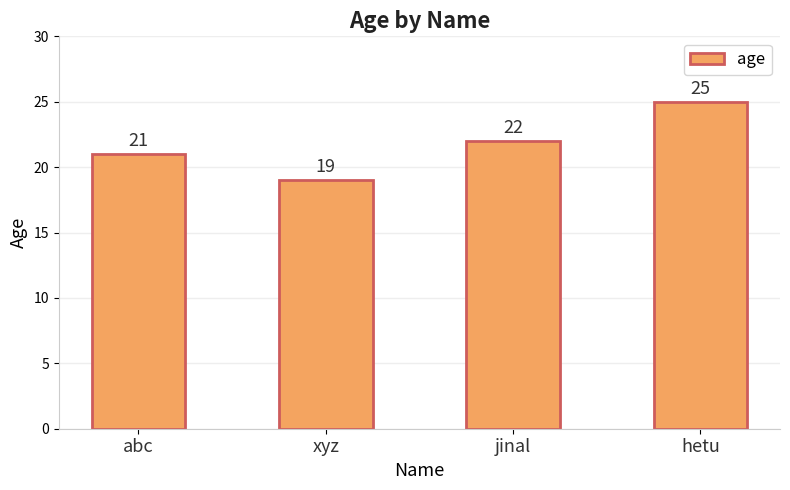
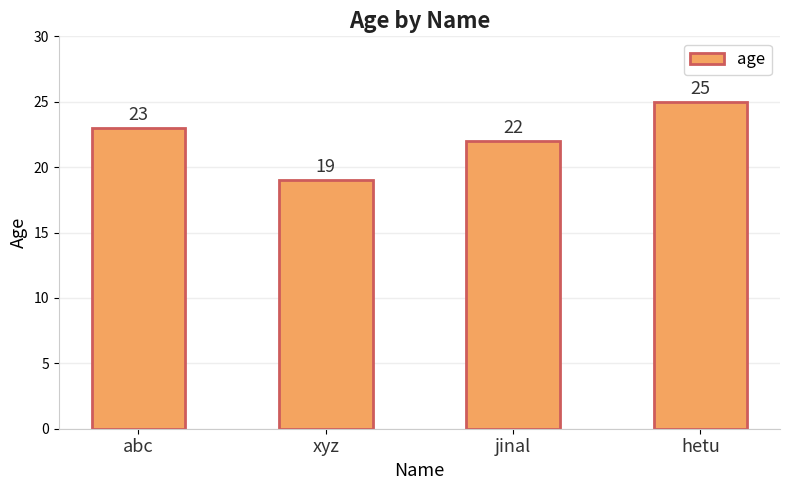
abc: 21 -> 23
